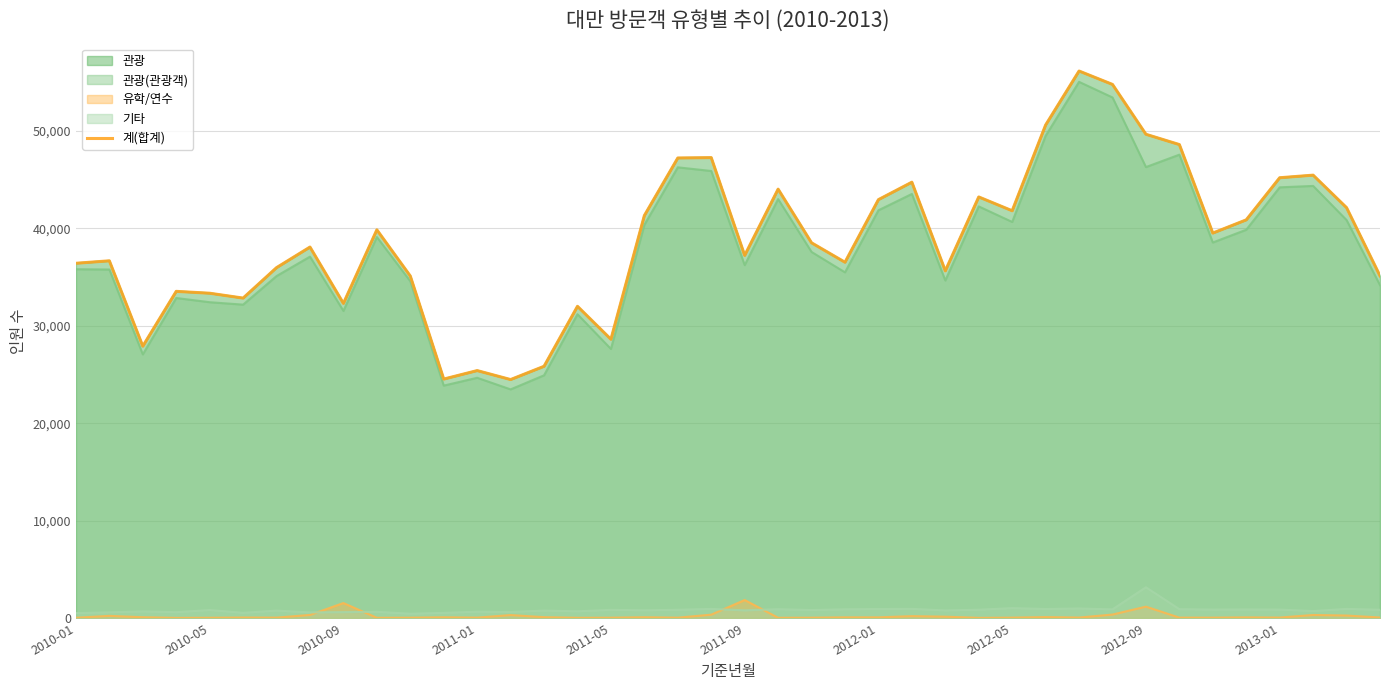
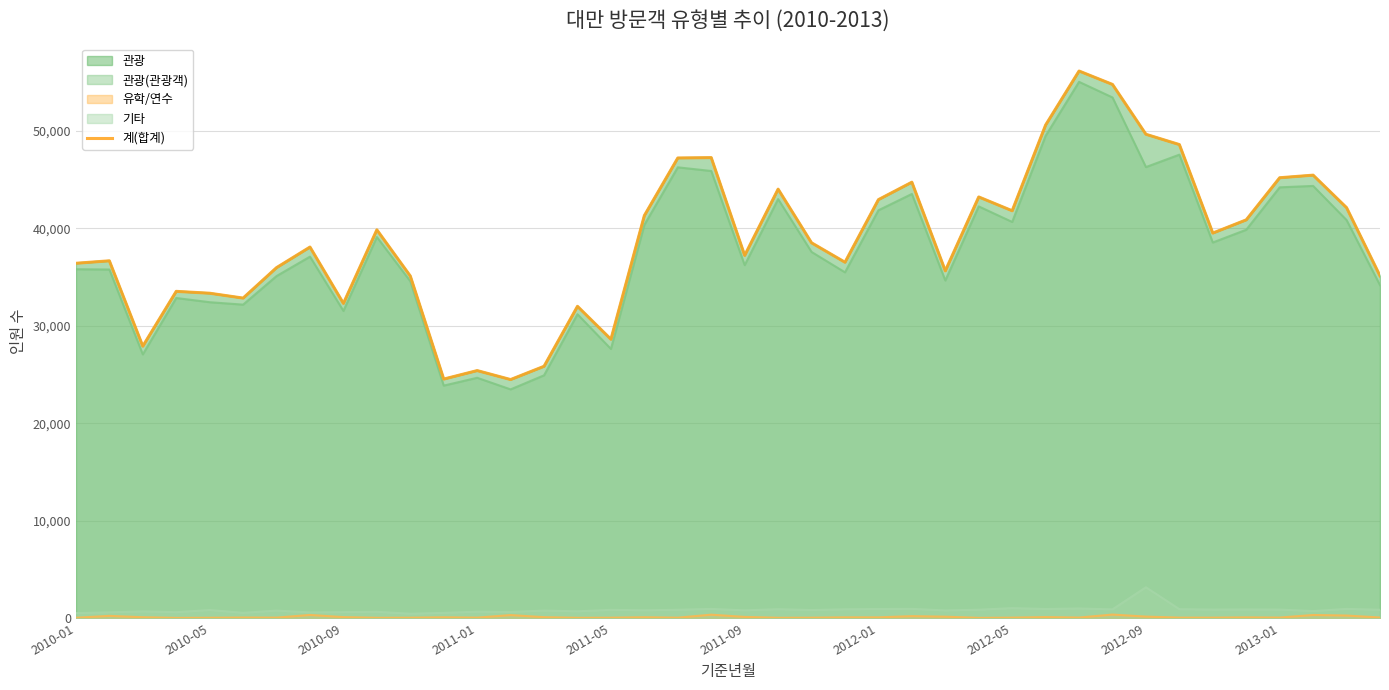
유학/연수, 2010-09: 2,000 -> 0
유학/연수, 2011-09: 2,000 -> 0
유학/연수, 2012-09: 1,000 -> 0
